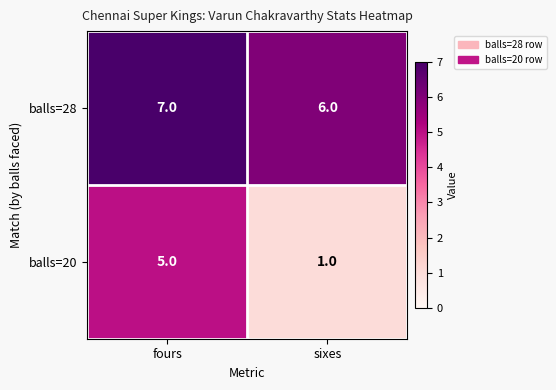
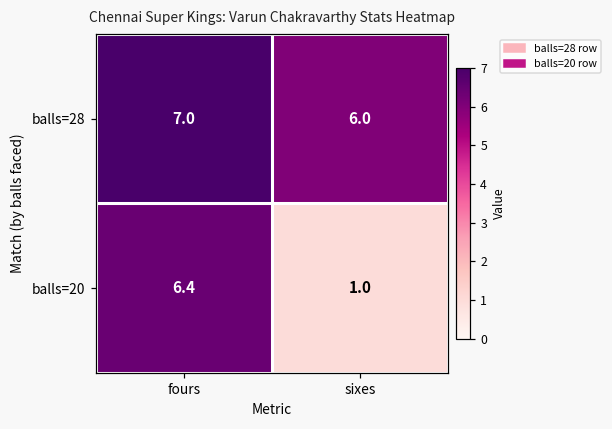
balls=20, fours: 5.0 -> 6.4
